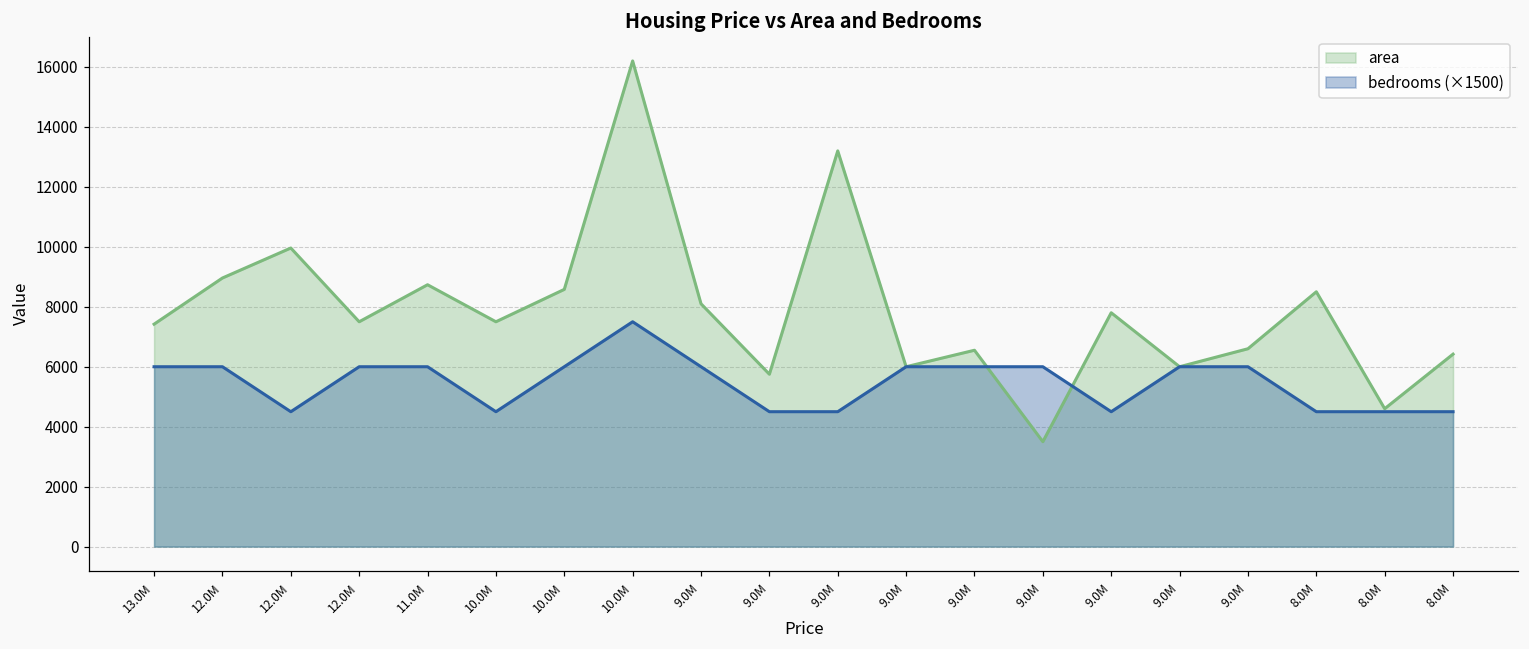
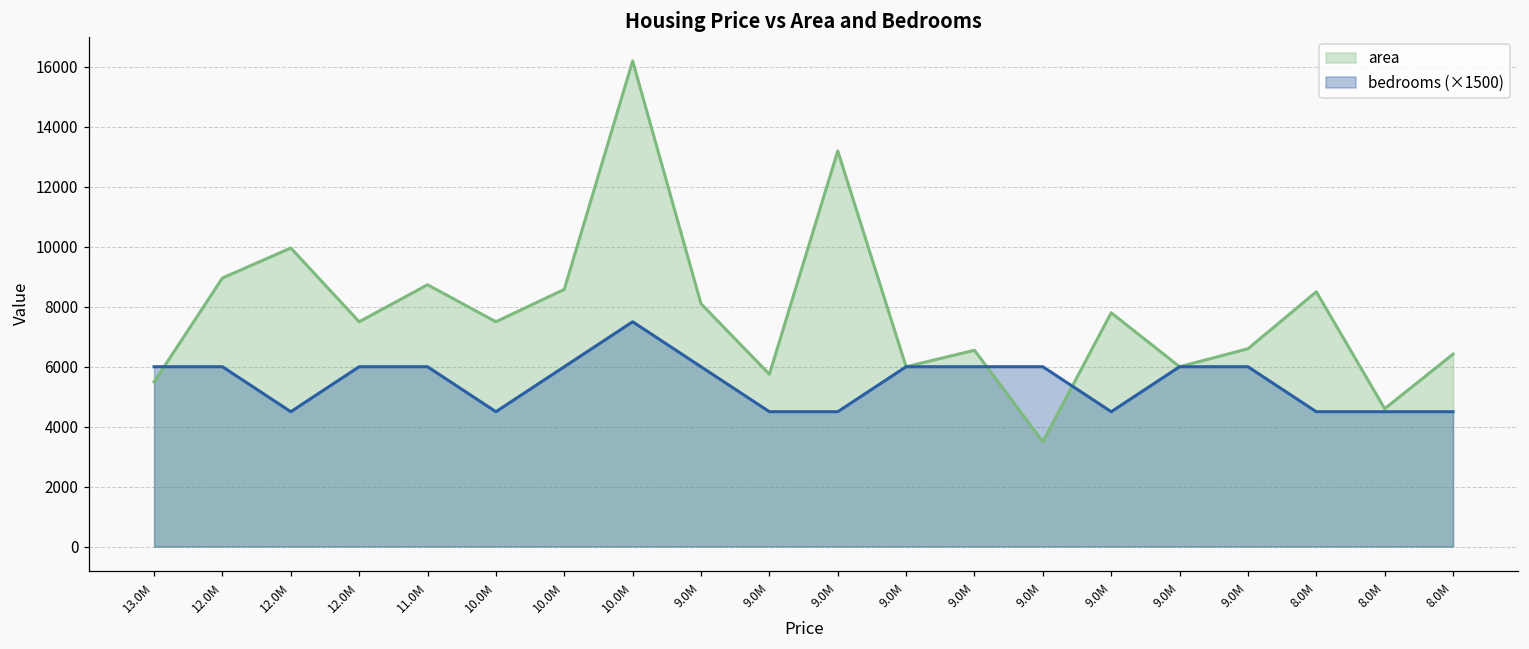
area, 13.0M: 7400 -> 5500
